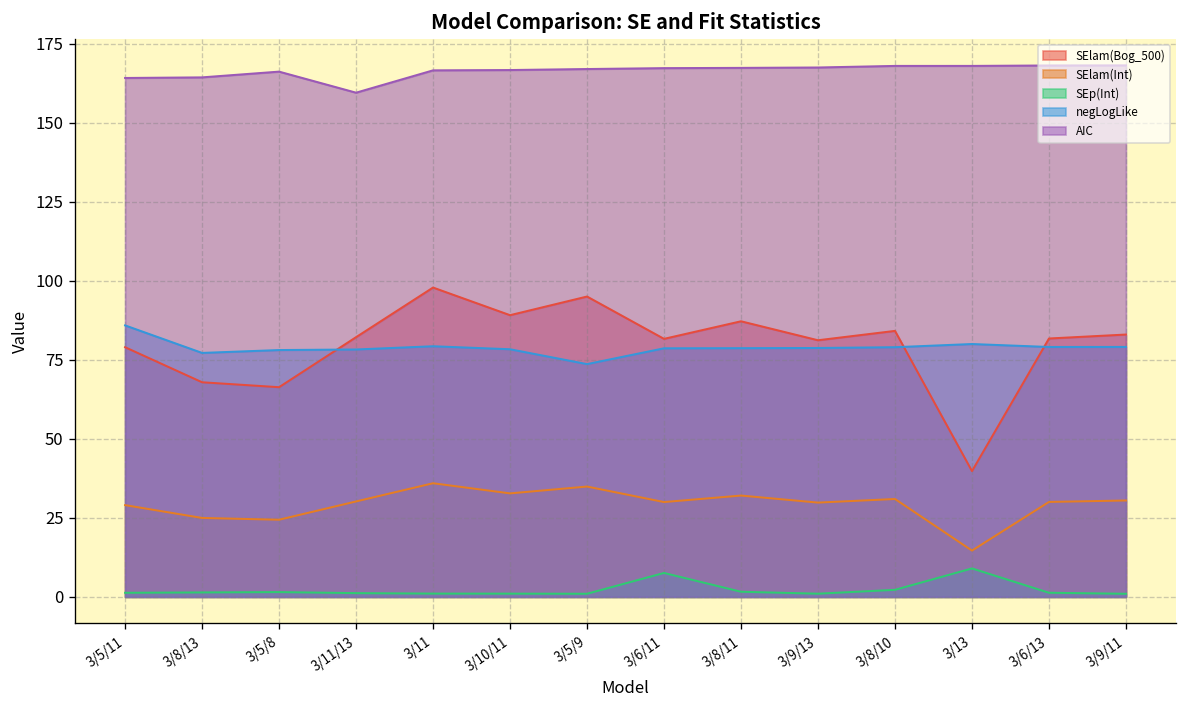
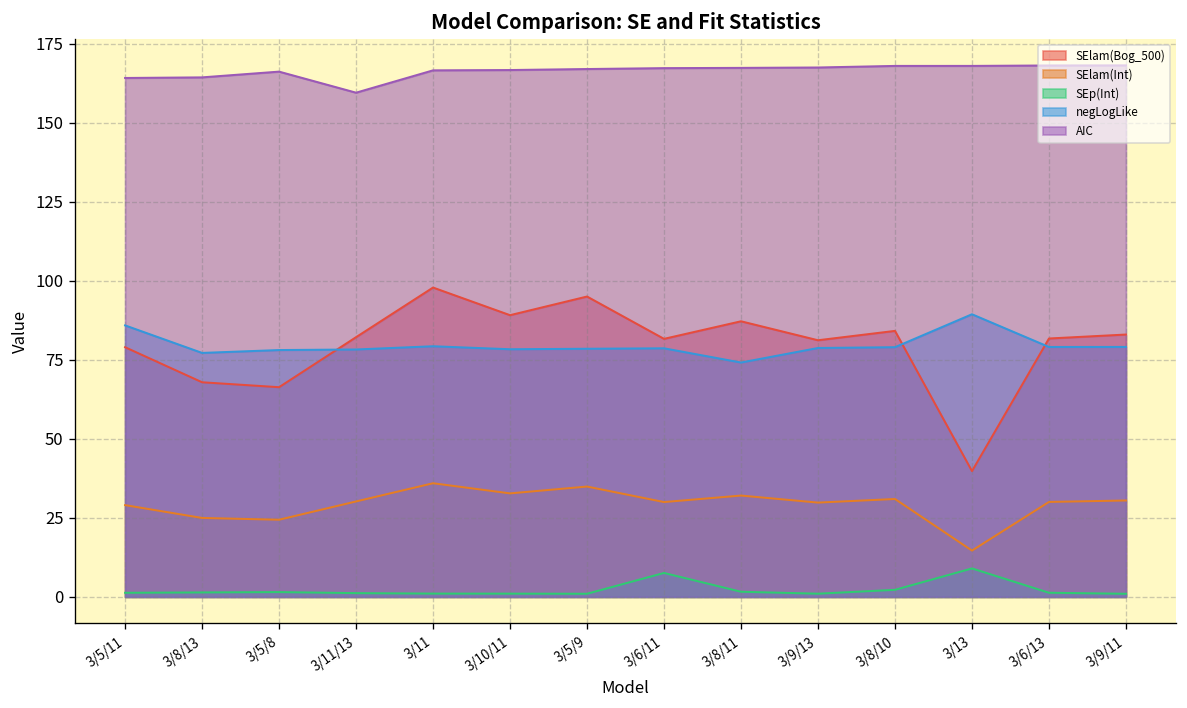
negLogLike, 3/5/9: 74 -> 79
negLogLike, 3/8/11: 79 -> 74
negLogLike, 3/13: 80 -> 89
